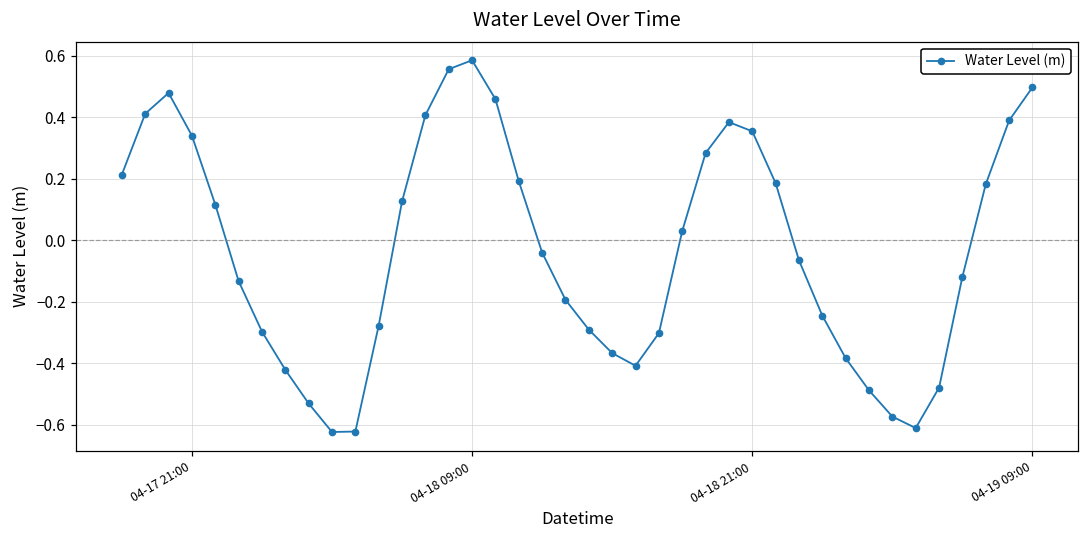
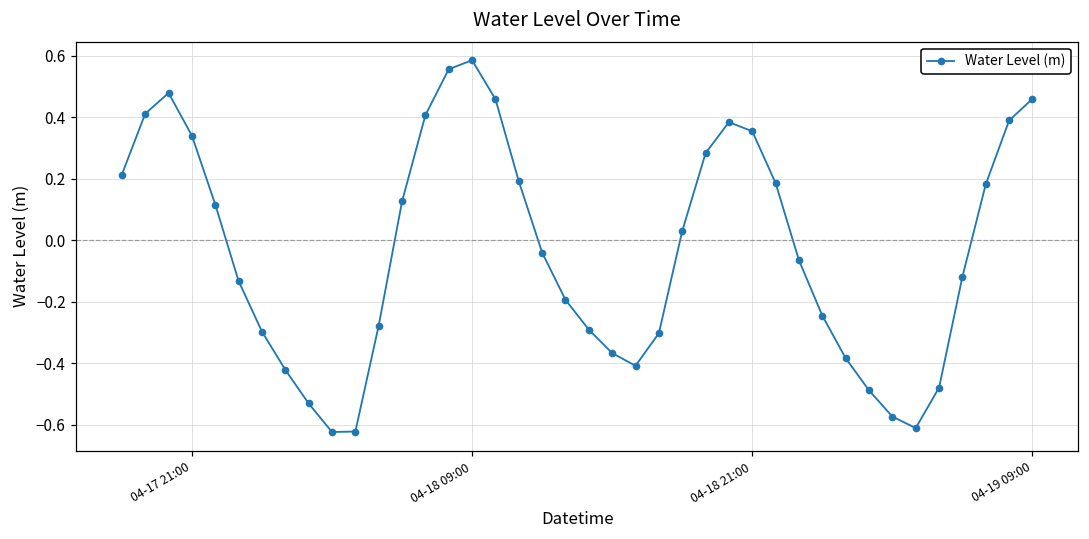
04-19 09:00: 0.50 -> 0.46
